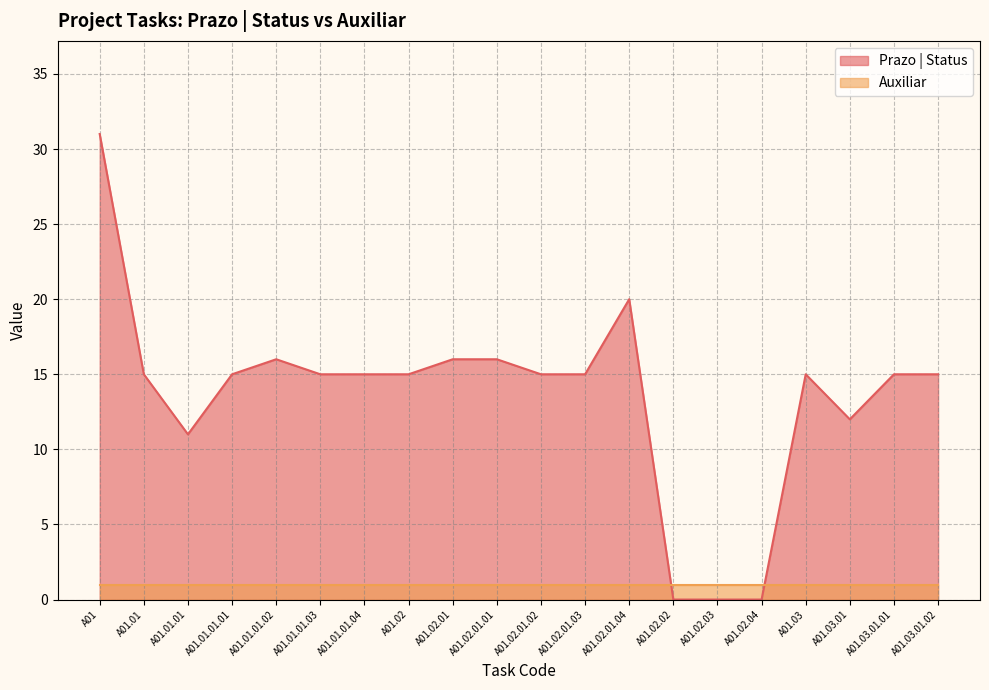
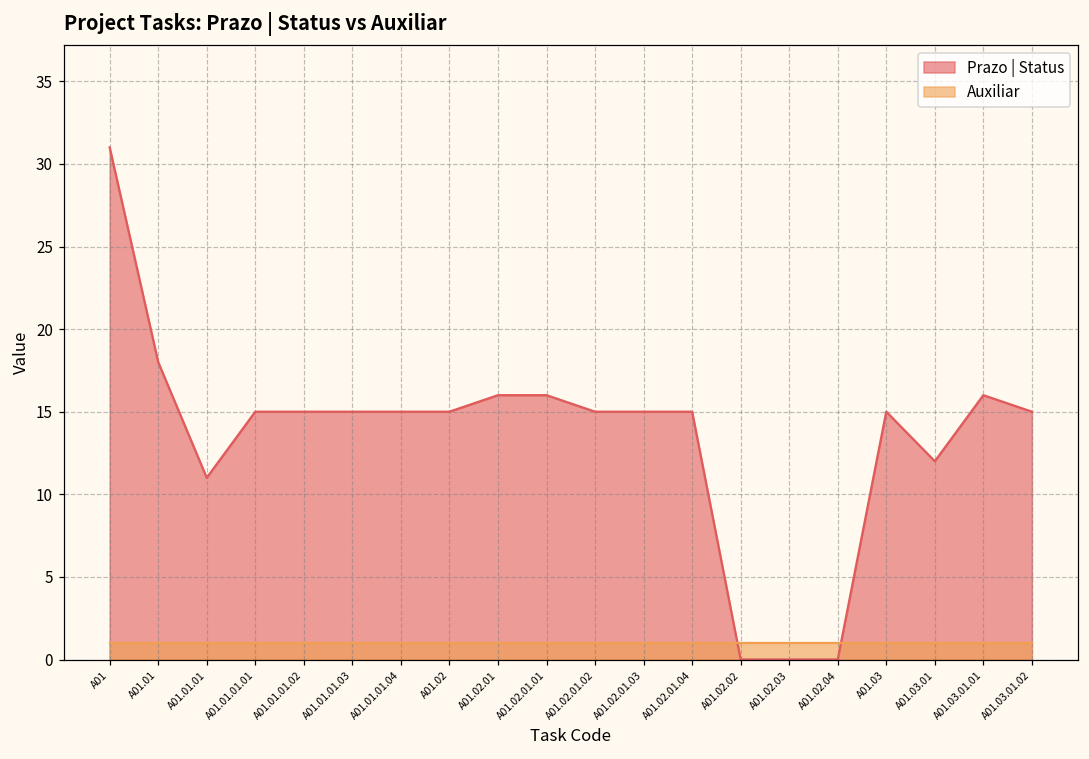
Prazo | Status, A01.01: 15 -> 18
Prazo | Status, A01.01.01.02: 16 -> 15
Prazo | Status, A01.02.01.04: 20 -> 15
Prazo | Status, A01.03.01.01: 15 -> 16
